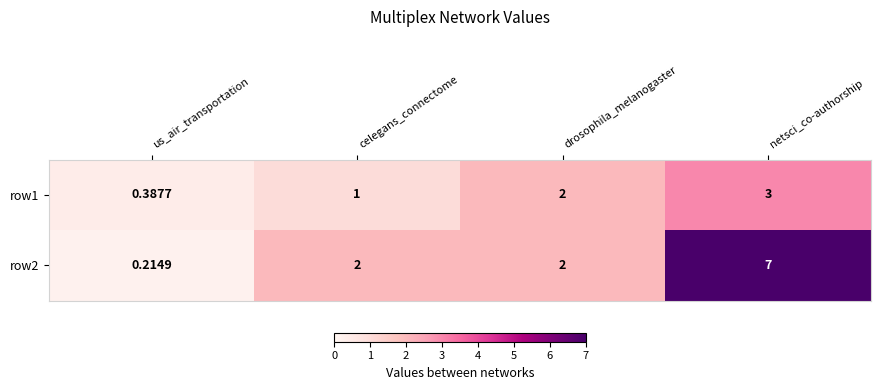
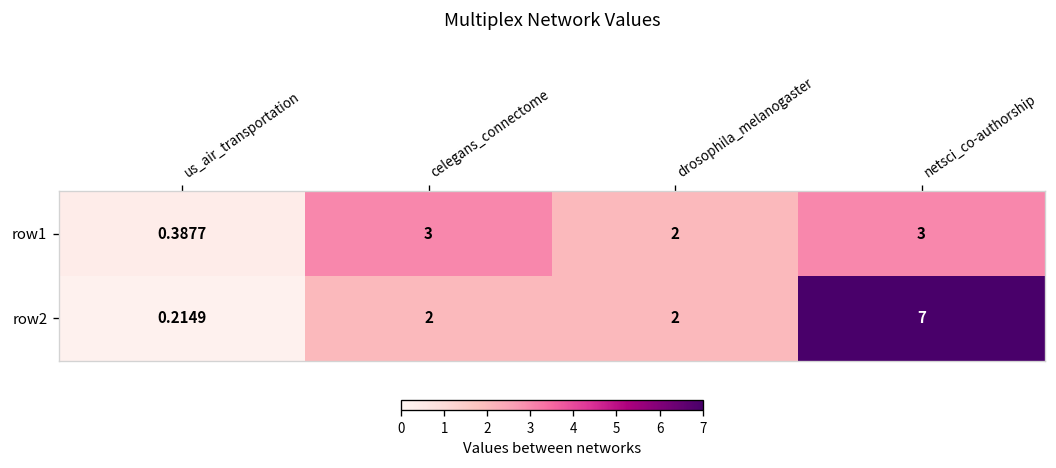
row1, celegans_connectome: 1 -> 3
